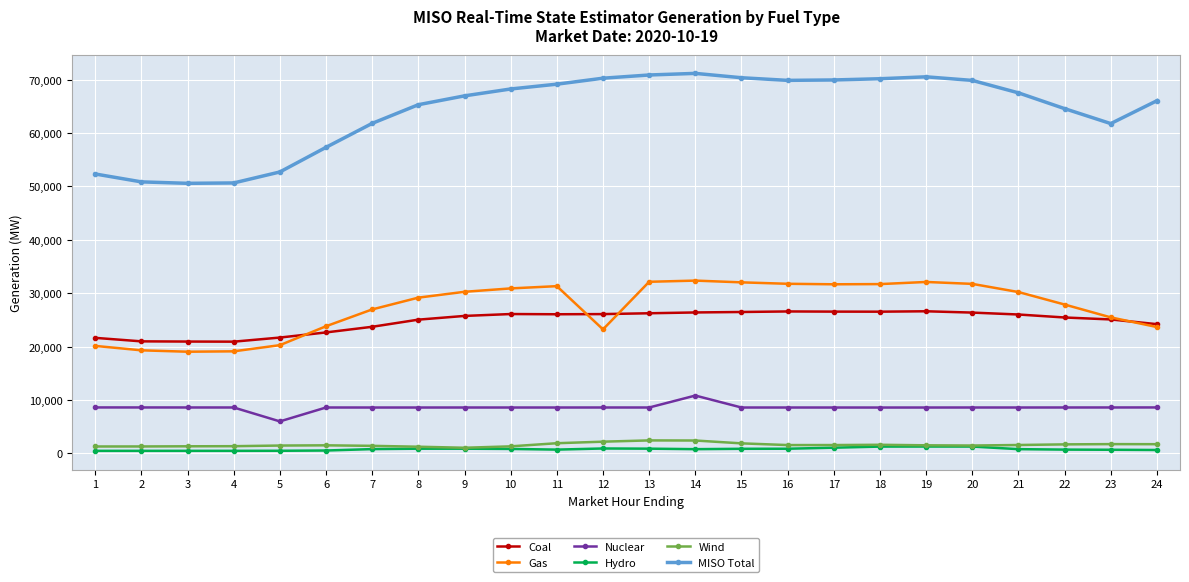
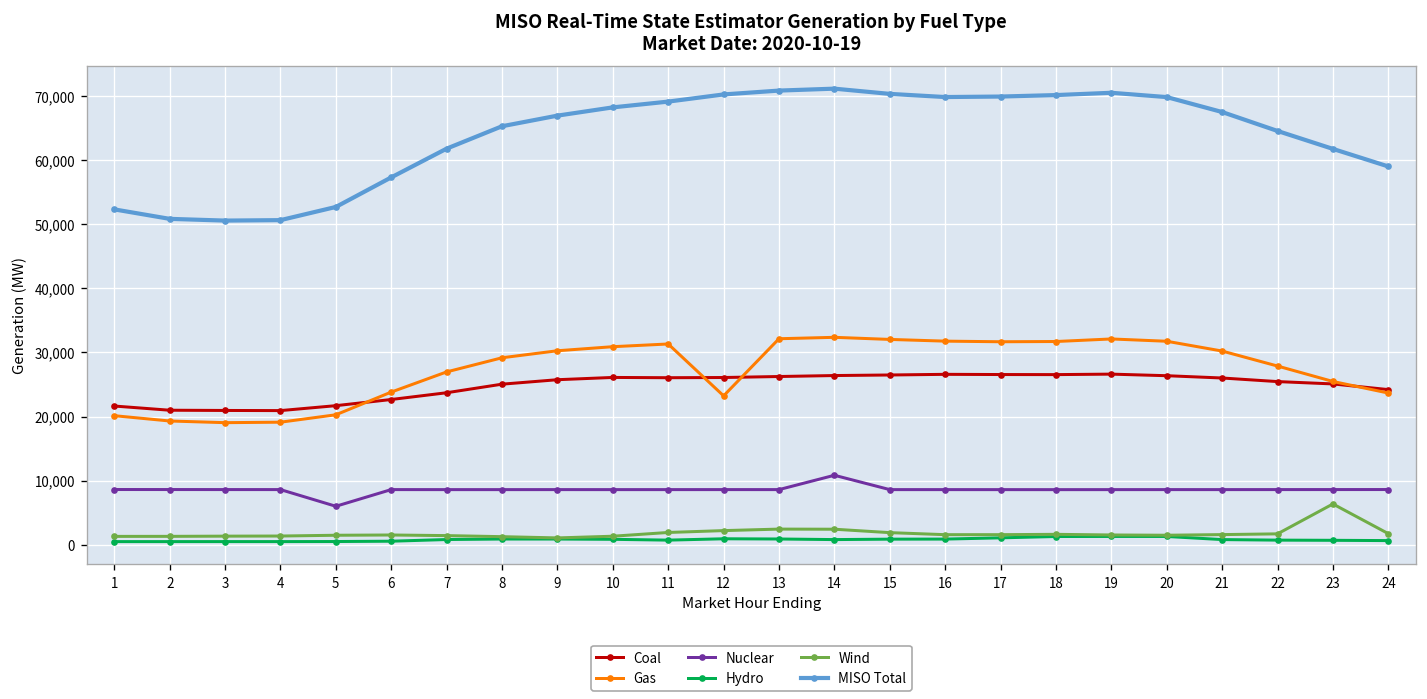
Wind, 23: 2,000 -> 6,000
MISO Total, 24: 66,000 -> 59,000
